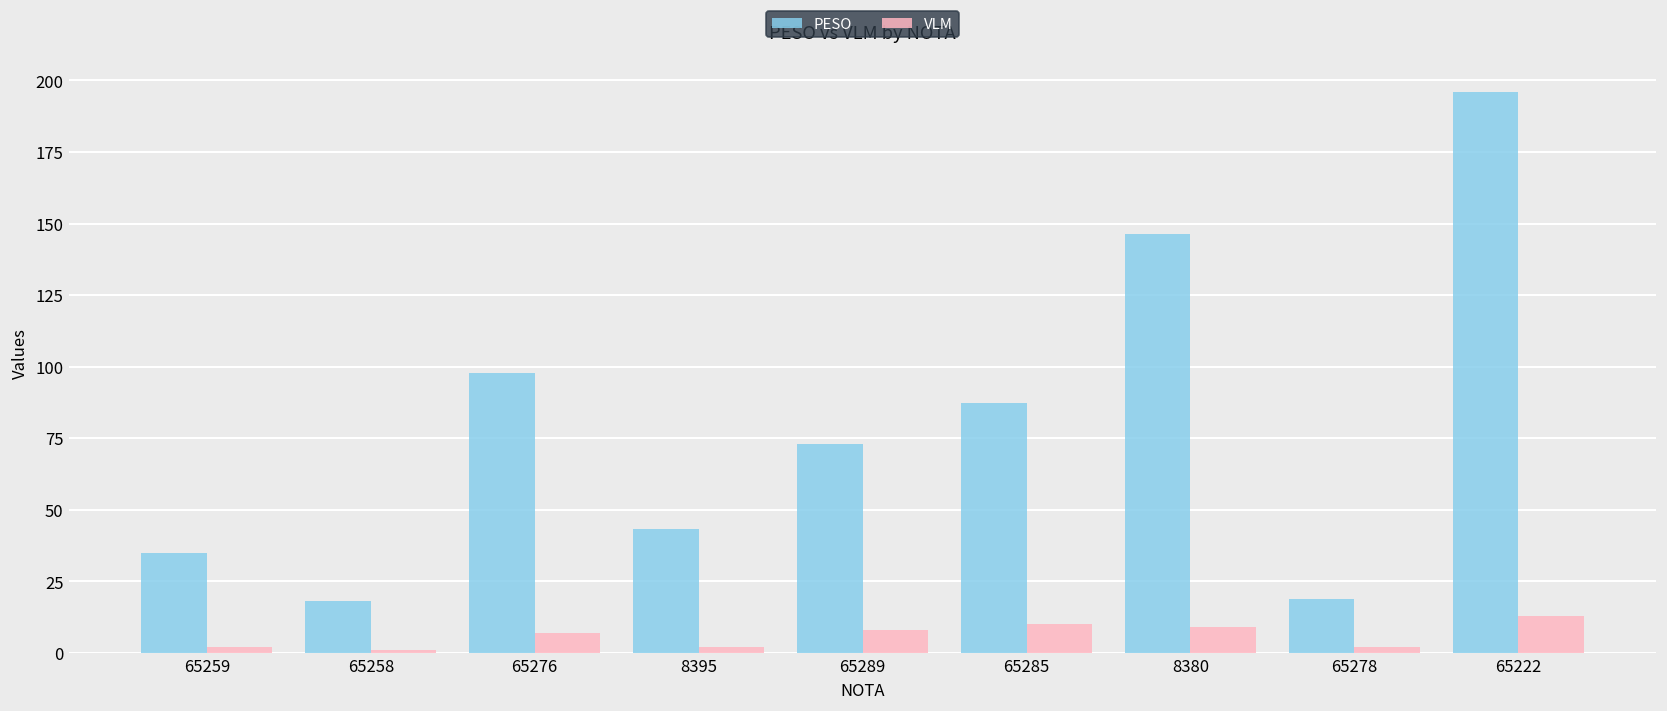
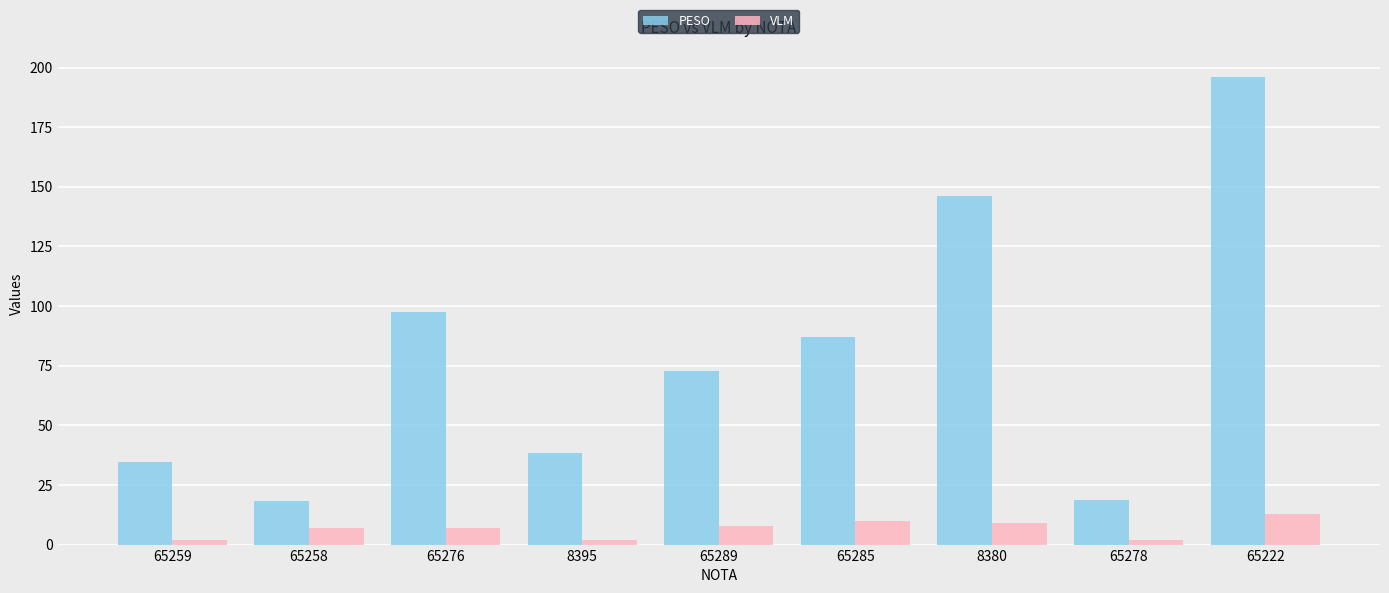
VLM, 65258: 1 -> 7
PESO, 8395: 43 -> 38
